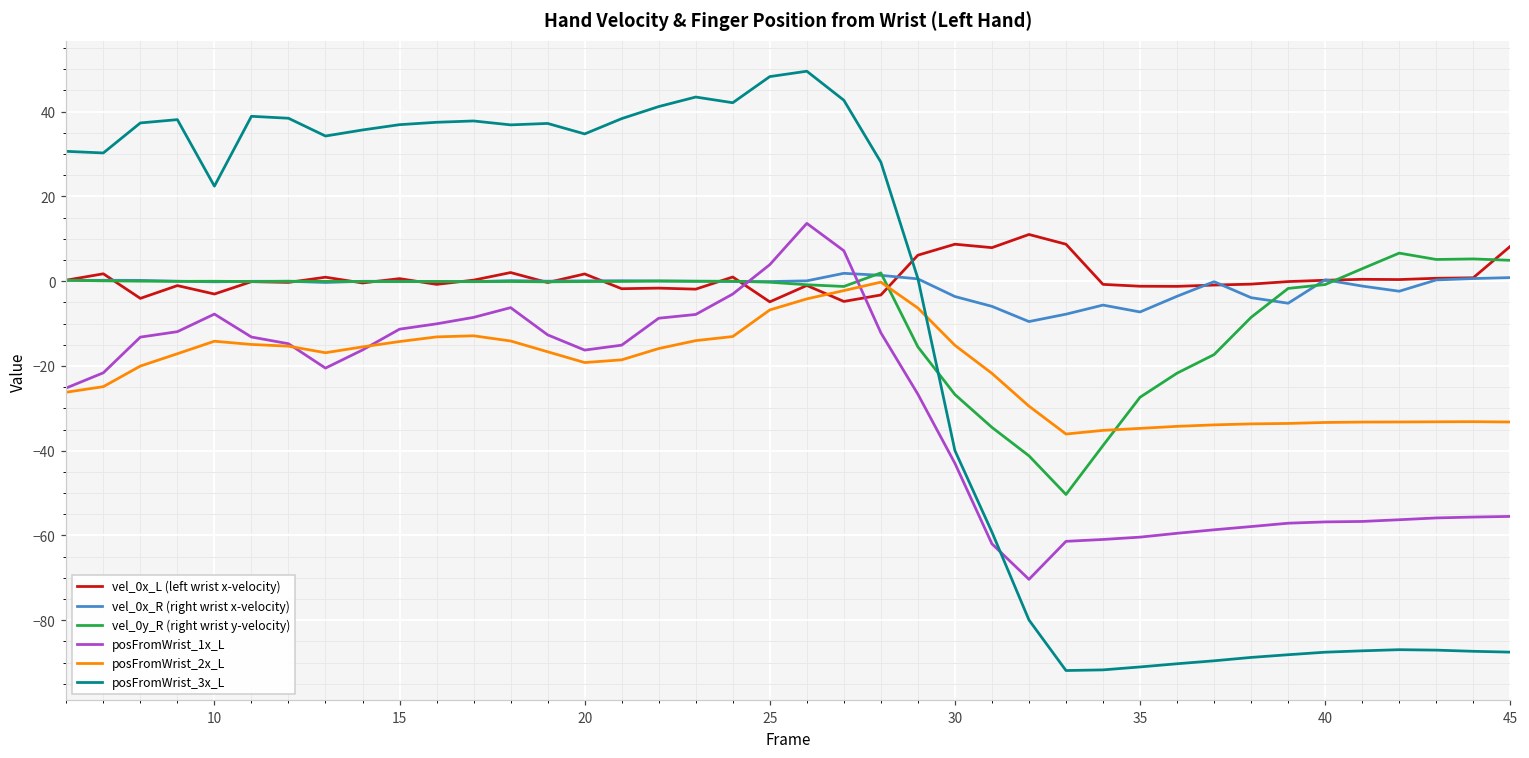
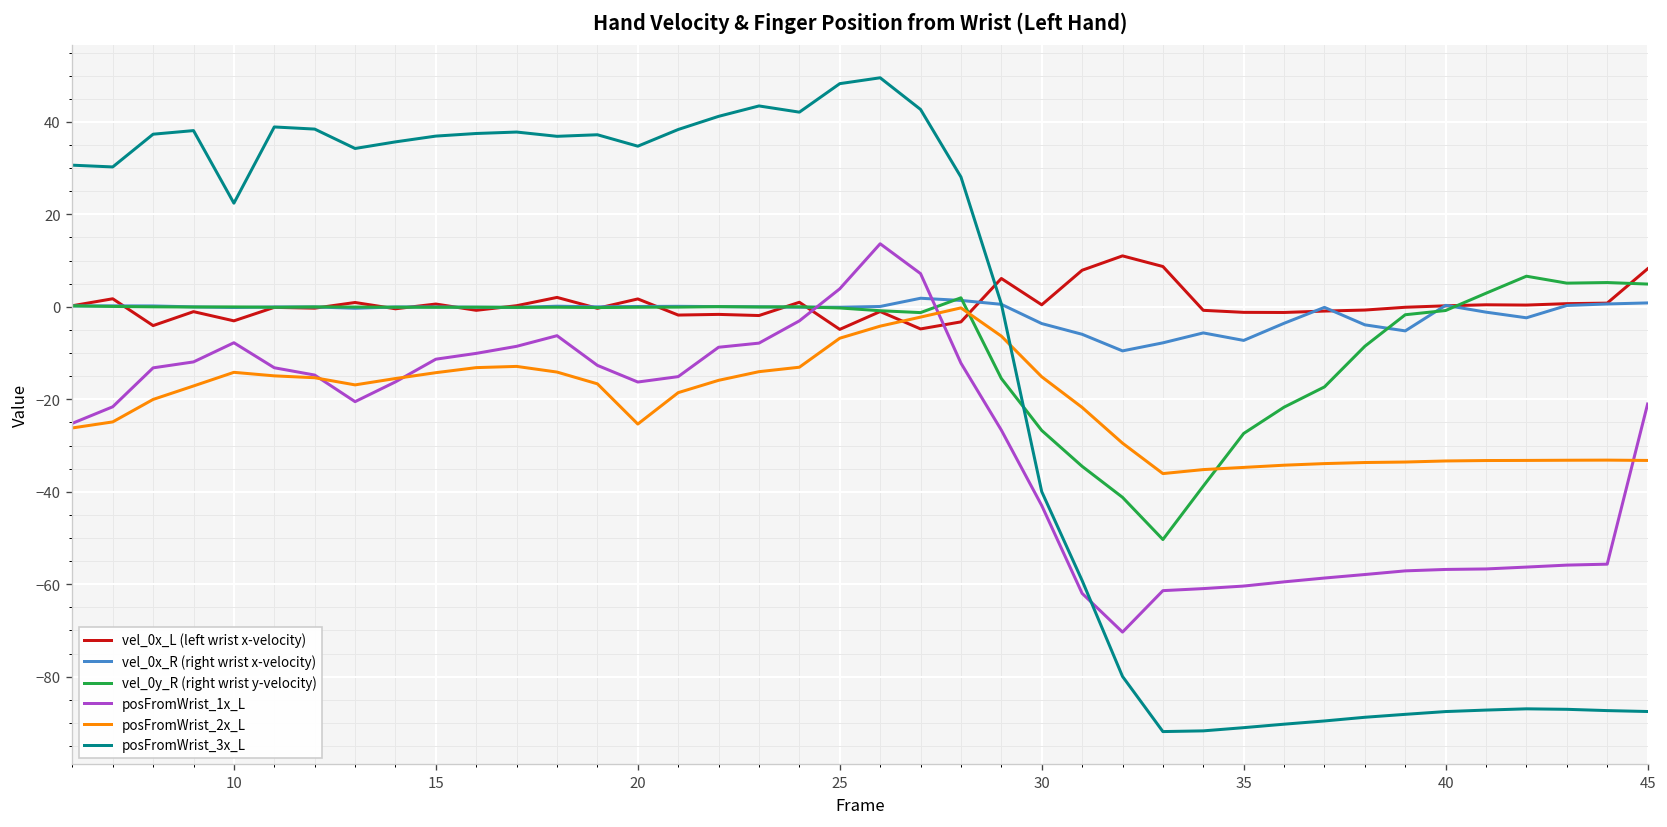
posFromWrist_2x_L, 20: -19 -> -25
vel_0x_L (left wrist x-velocity), 30: 9 -> 0
posFromWrist_1x_L, 45: -56 -> -21
